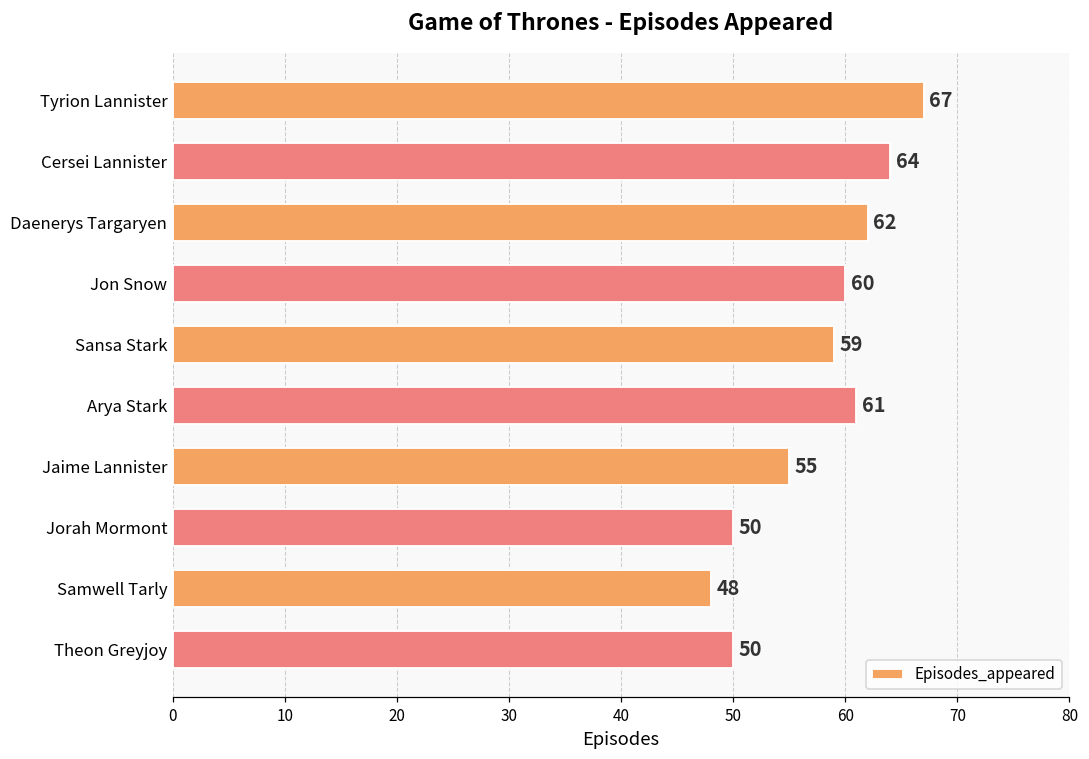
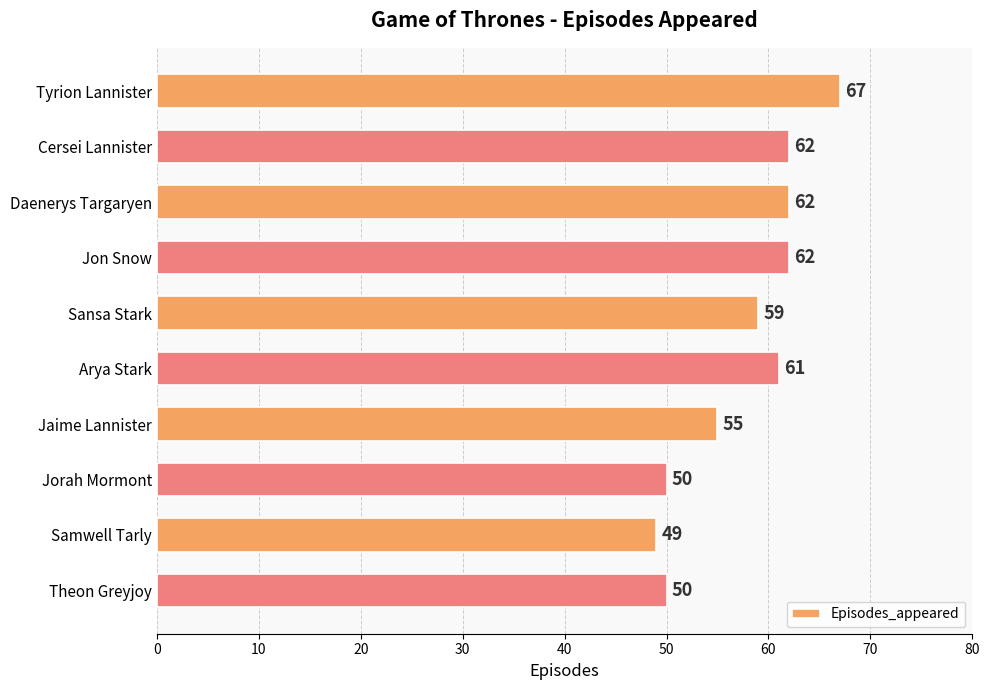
Cersei Lannister: 64 -> 62
Jon Snow: 60 -> 62
Samwell Tarly: 48 -> 49
